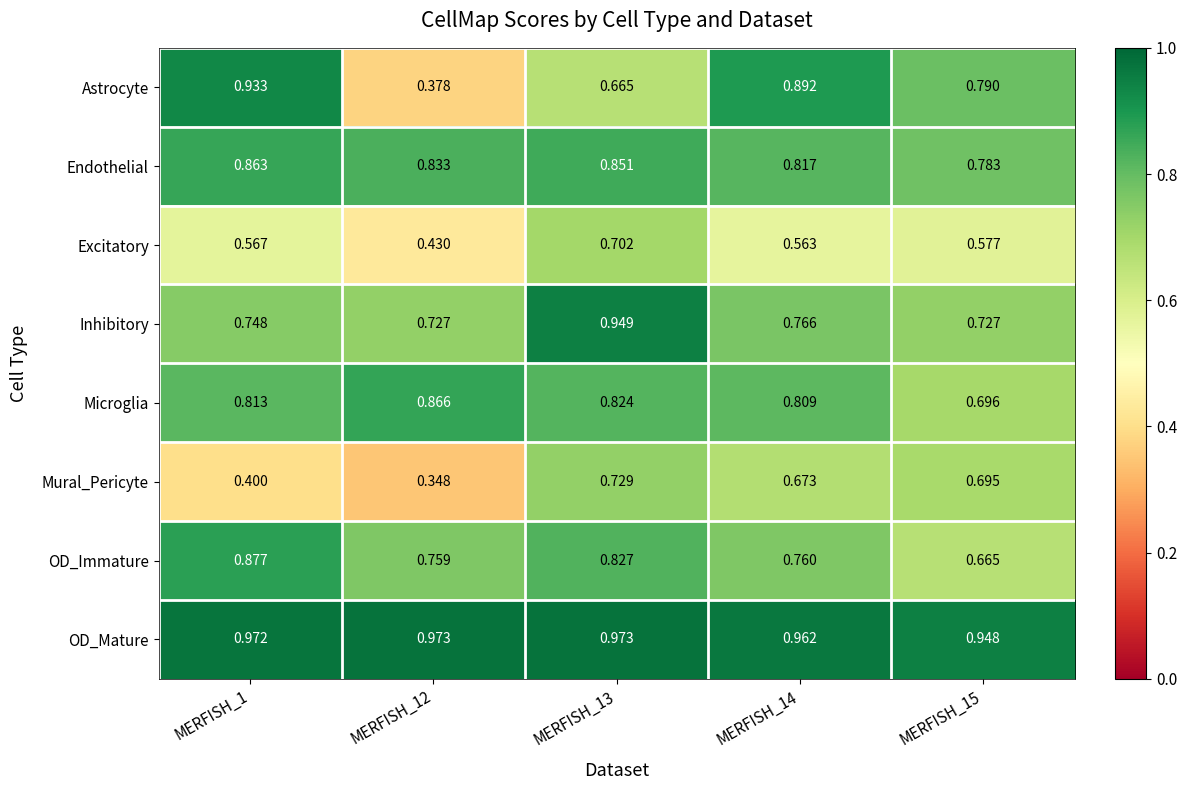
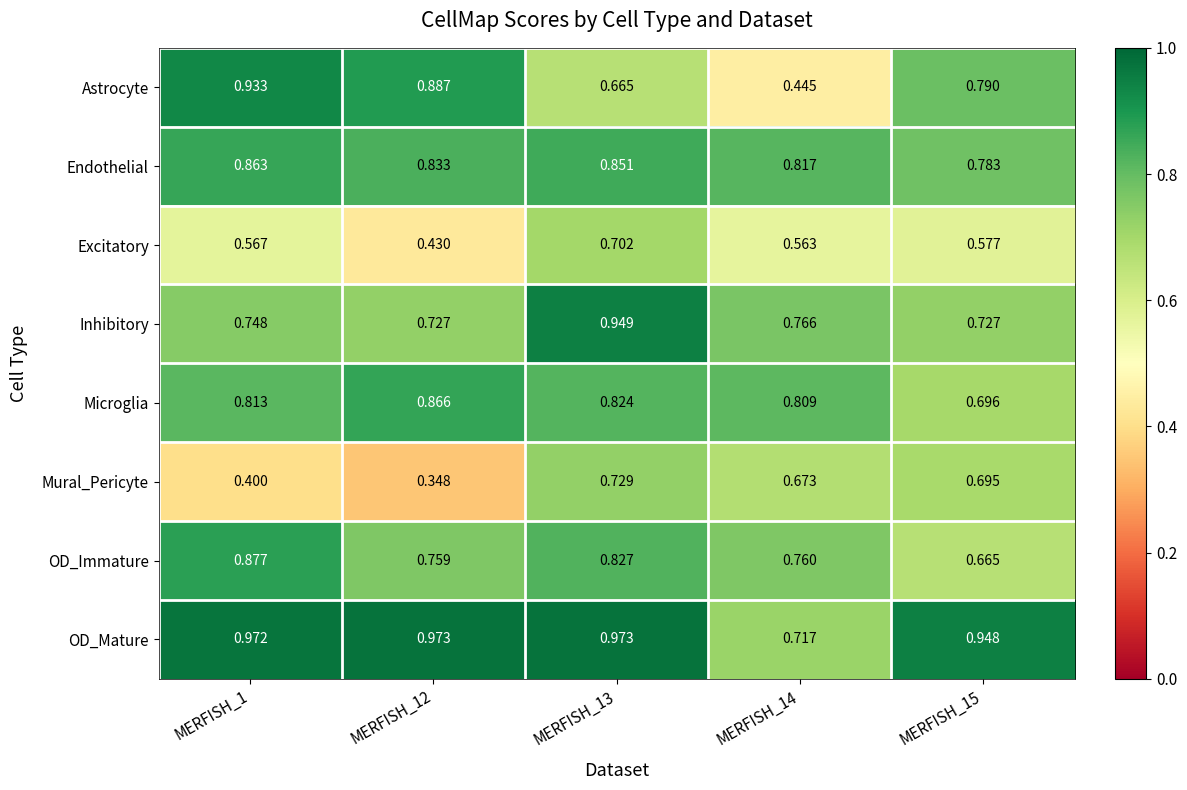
Astrocyte, MERFISH_12: 0.378 -> 0.887
Astrocyte, MERFISH_14: 0.892 -> 0.445
OD_Mature, MERFISH_14: 0.962 -> 0.717
